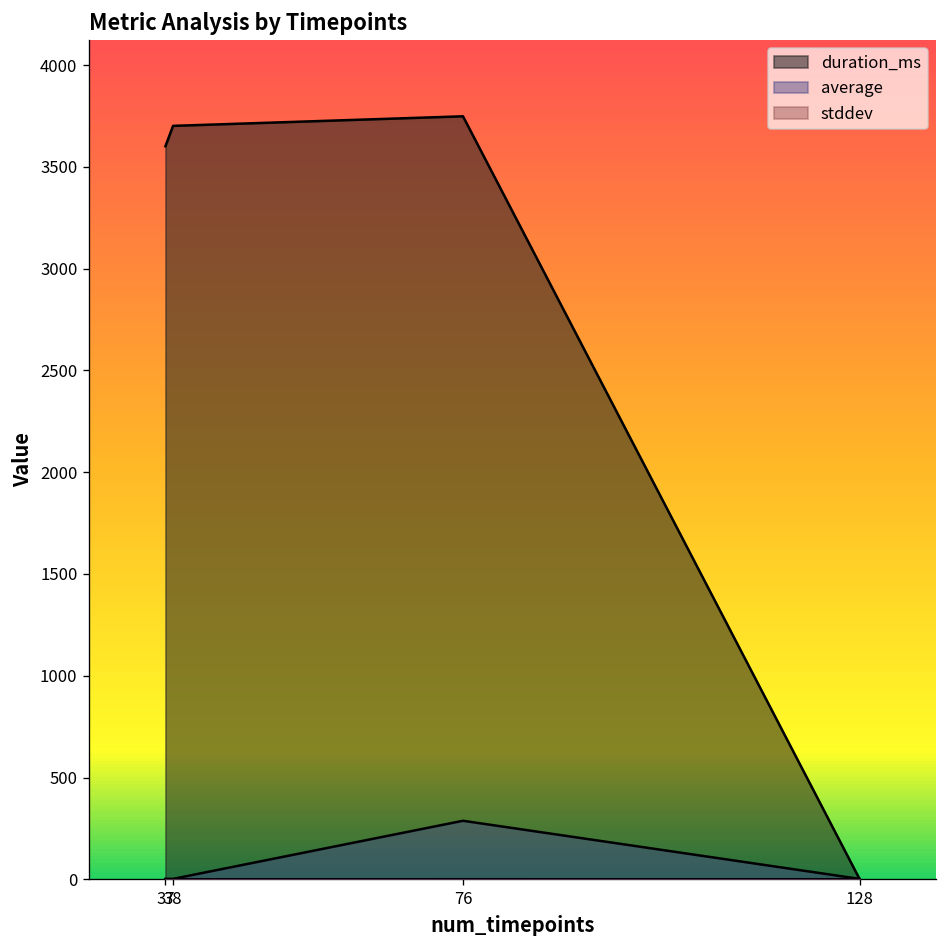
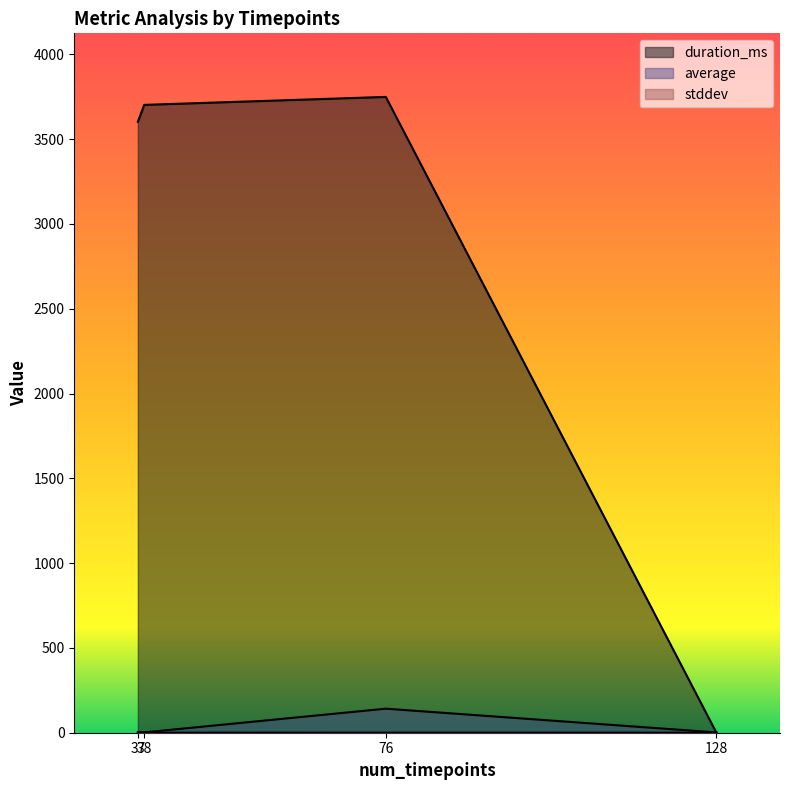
average, 76: 290 -> 140
